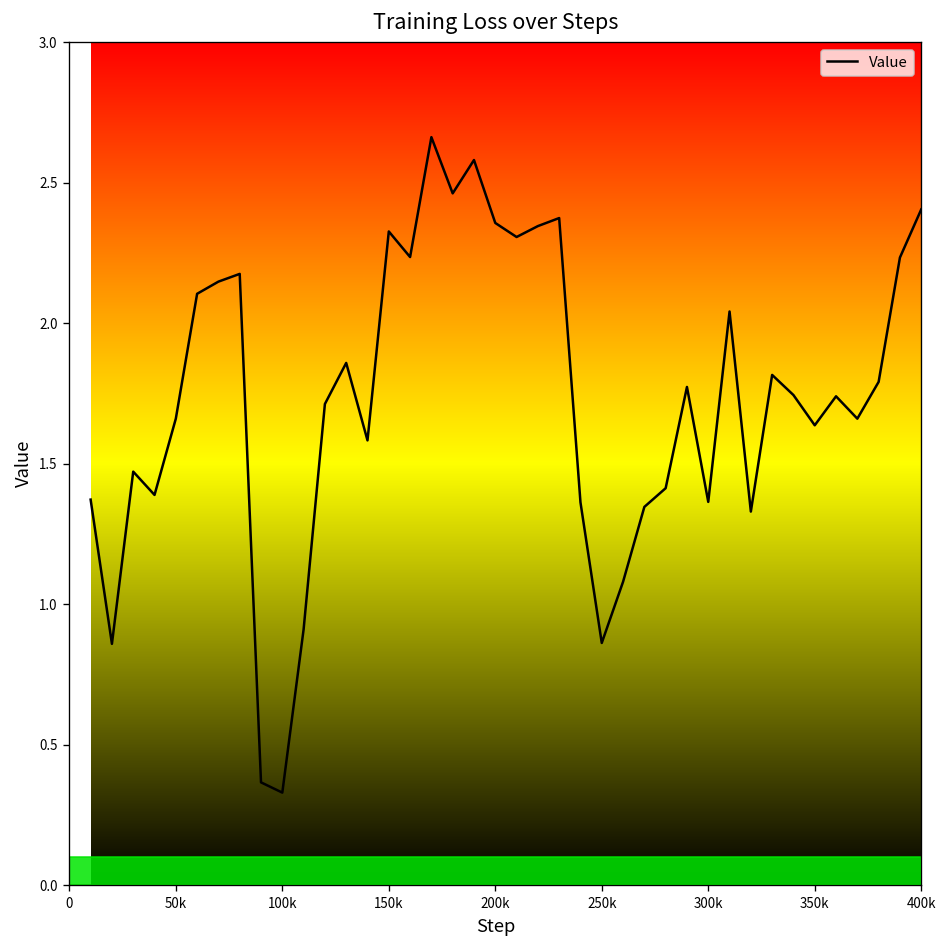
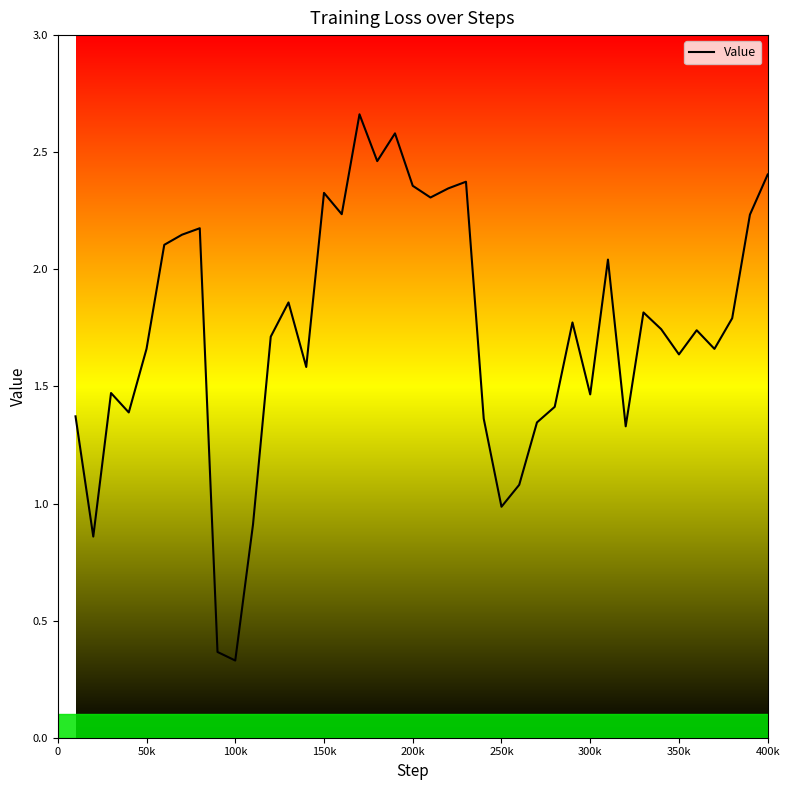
250k: 0.86 -> 0.99
300k: 1.36 -> 1.47
